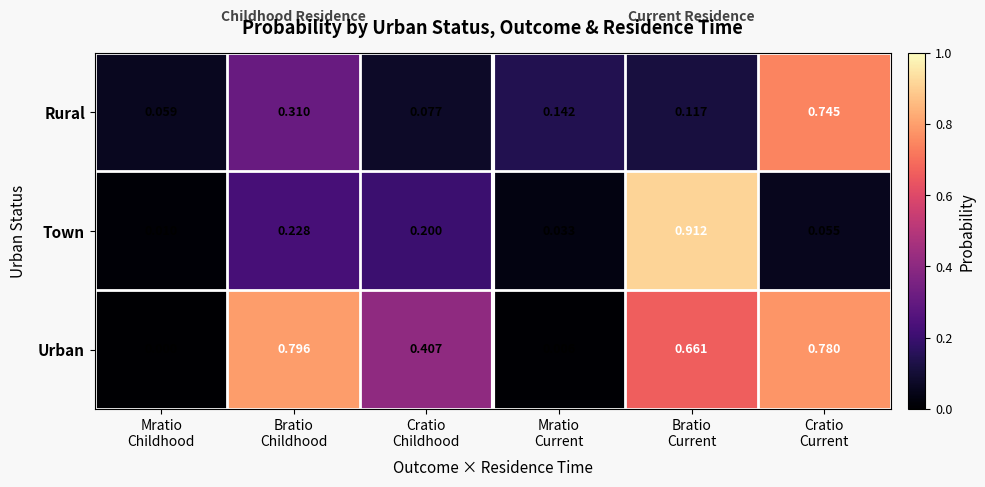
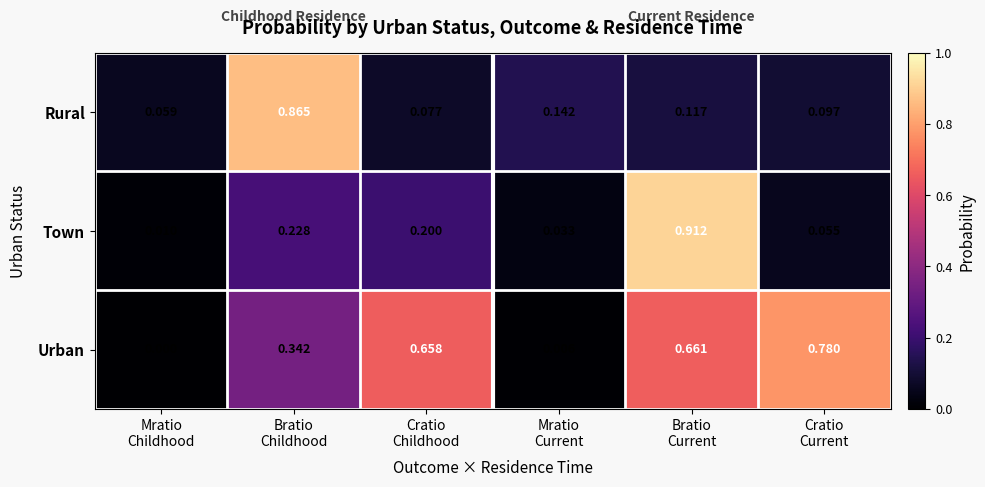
Rural, Bratio Childhood: 0.310 -> 0.865
Rural, Cratio Current: 0.745 -> 0.097
Urban, Bratio Childhood: 0.796 -> 0.342
Urban, Cratio Childhood: 0.407 -> 0.658
